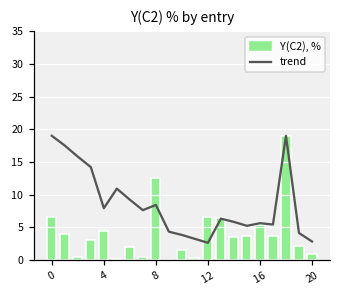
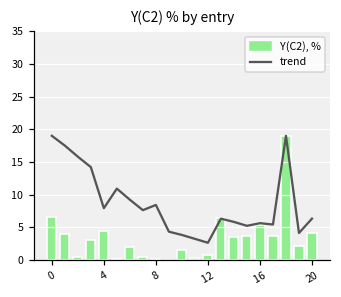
Y(C2), %, 8: 13 -> 0
Y(C2), %, 12: 7 -> 1
trend, 20: 3 -> 6
Y(C2), %, 20: 1 -> 4
